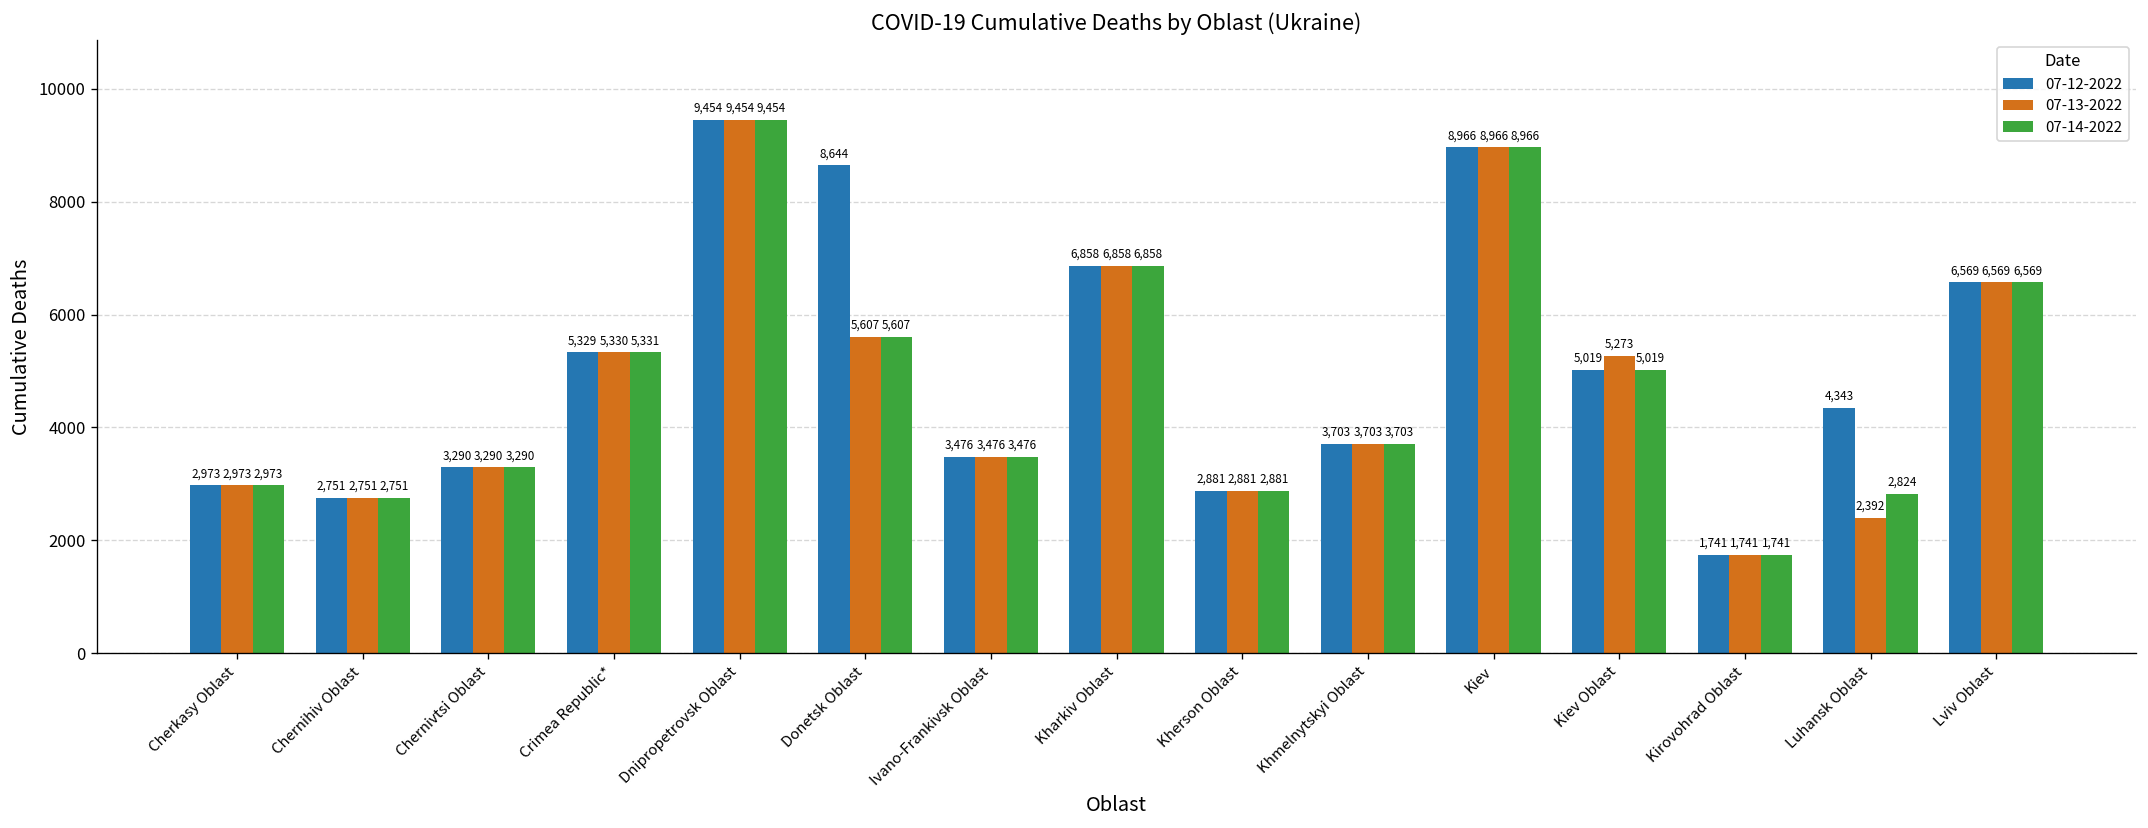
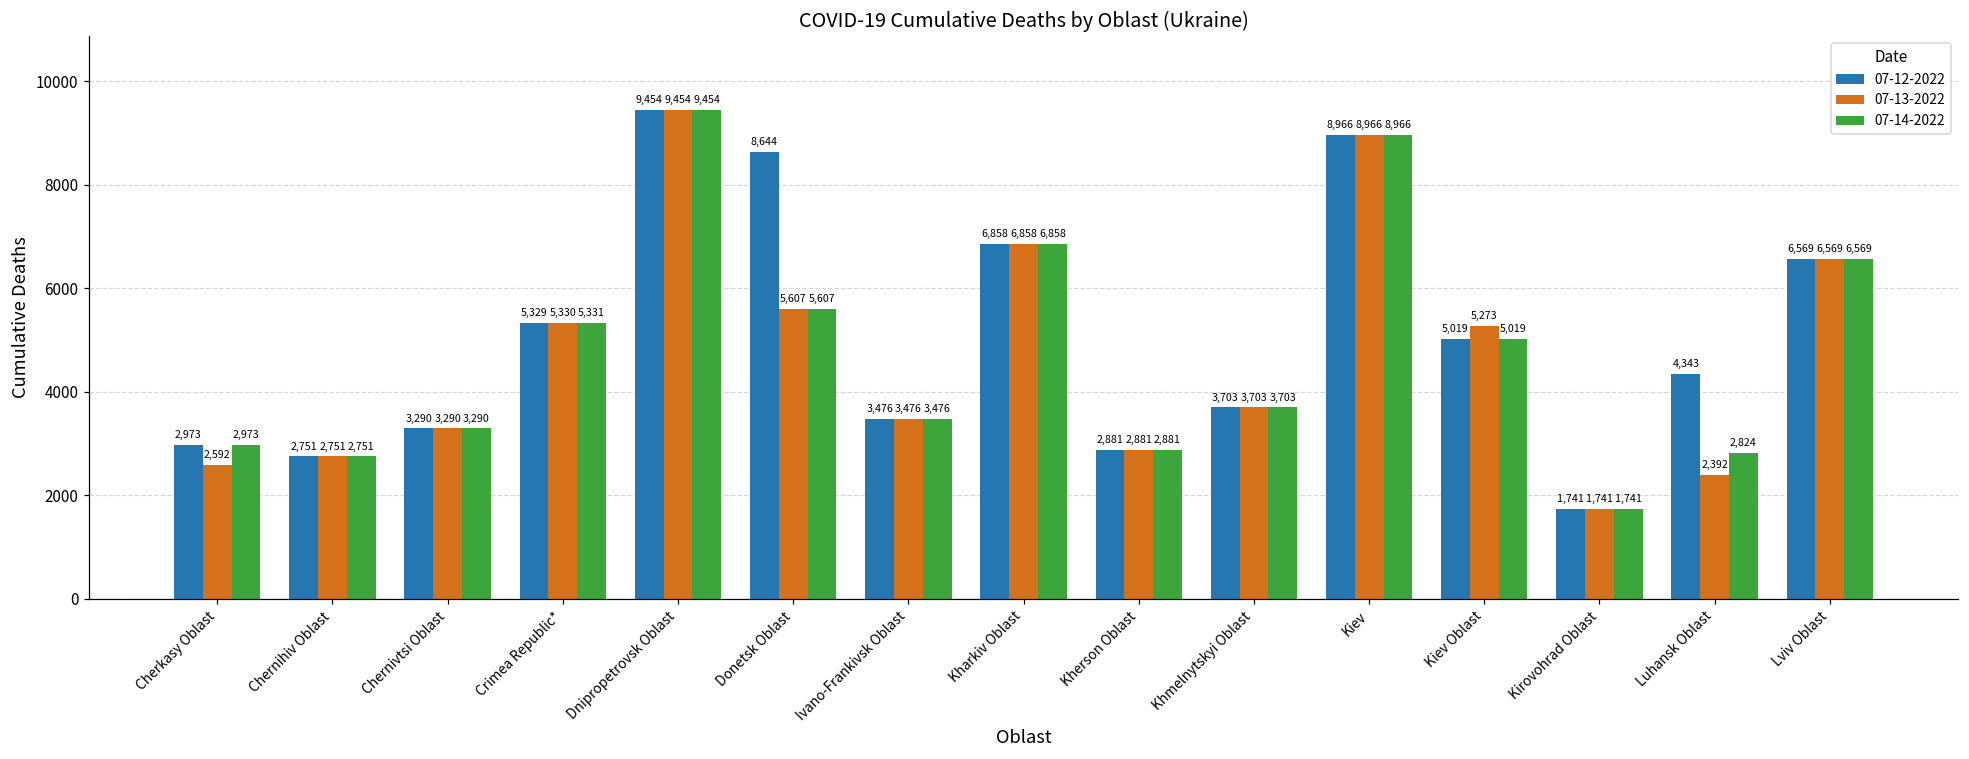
07-13-2022, Cherkasy Oblast: 2,973 -> 2,592
